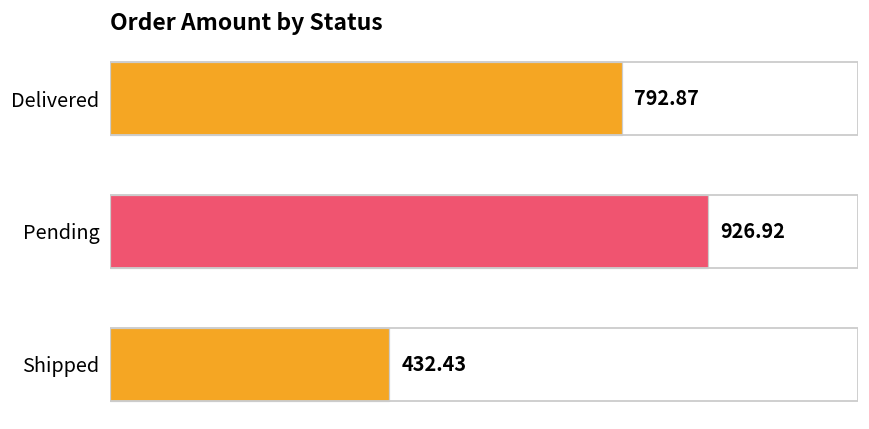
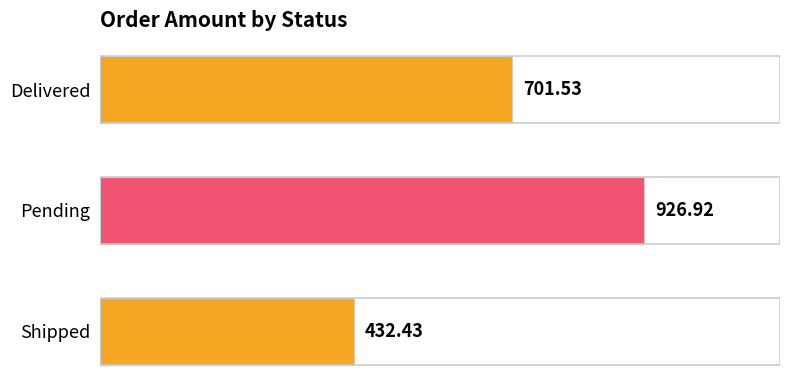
Delivered: 792.87 -> 701.53
